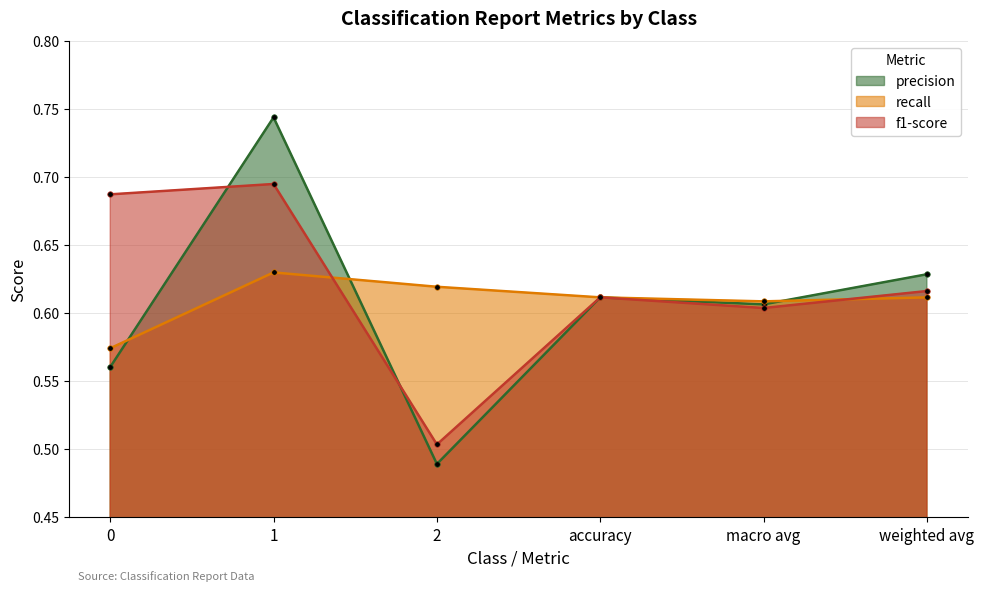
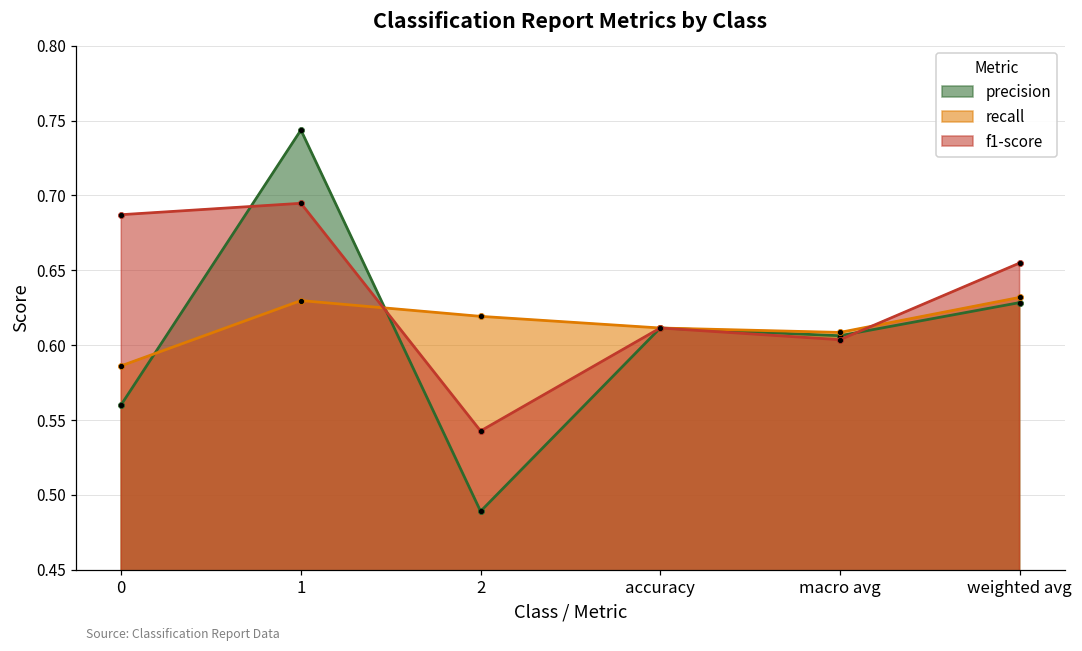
recall, 0: 0.574 -> 0.586
f1-score, 2: 0.503 -> 0.543
recall, weighted avg: 0.611 -> 0.632
f1-score, weighted avg: 0.616 -> 0.655
